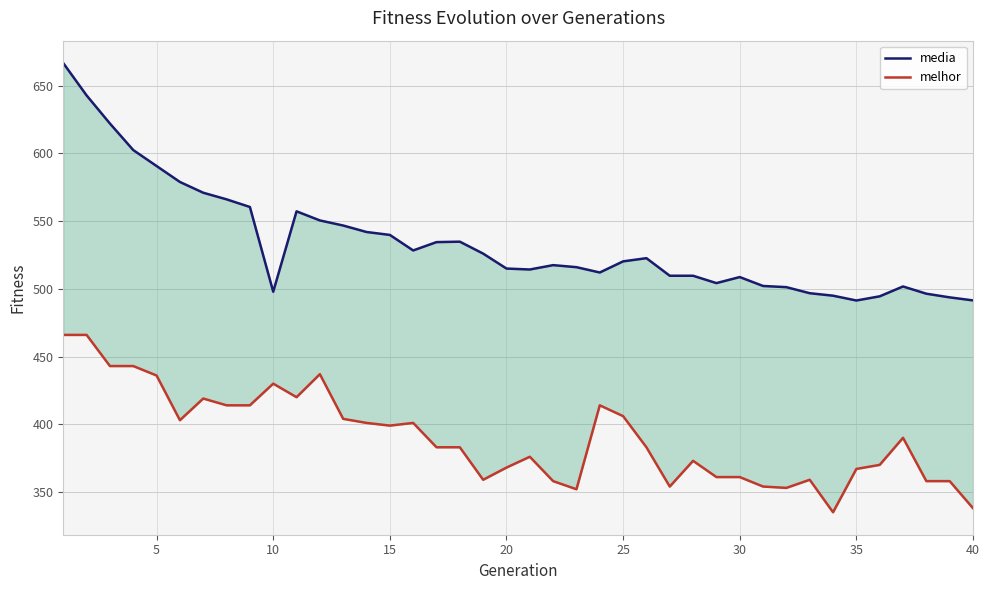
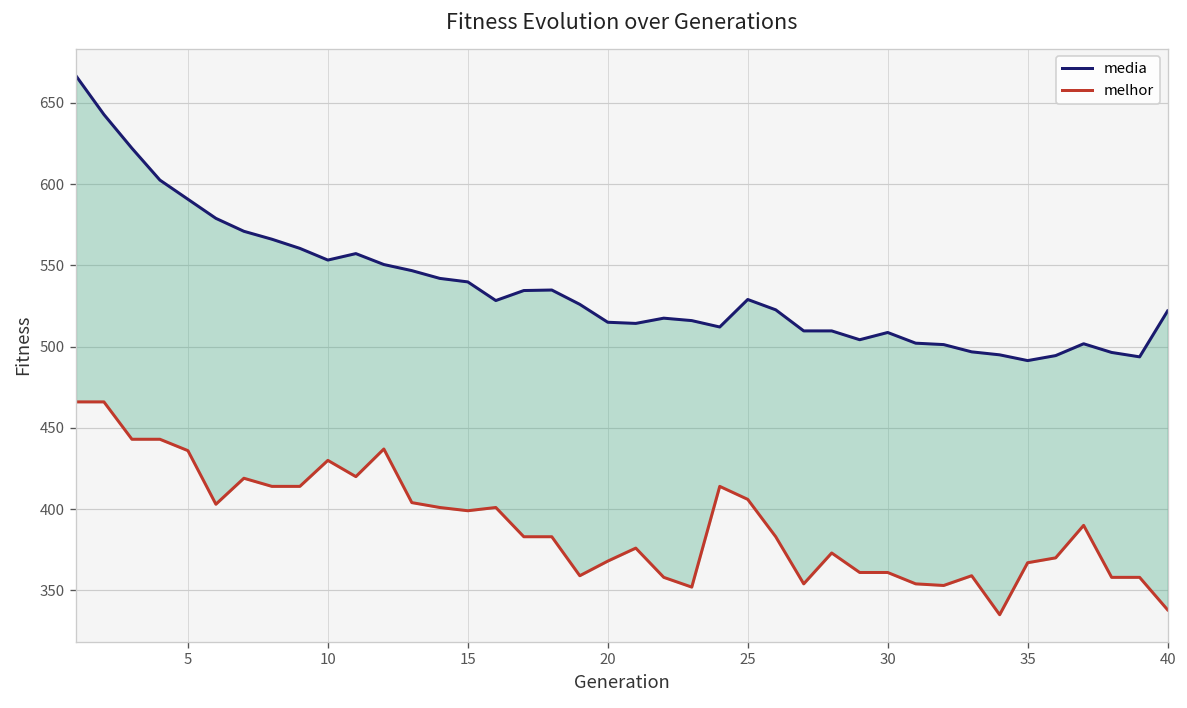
media, 10: 498 -> 553
media, 25: 520 -> 529
media, 40: 491 -> 522
